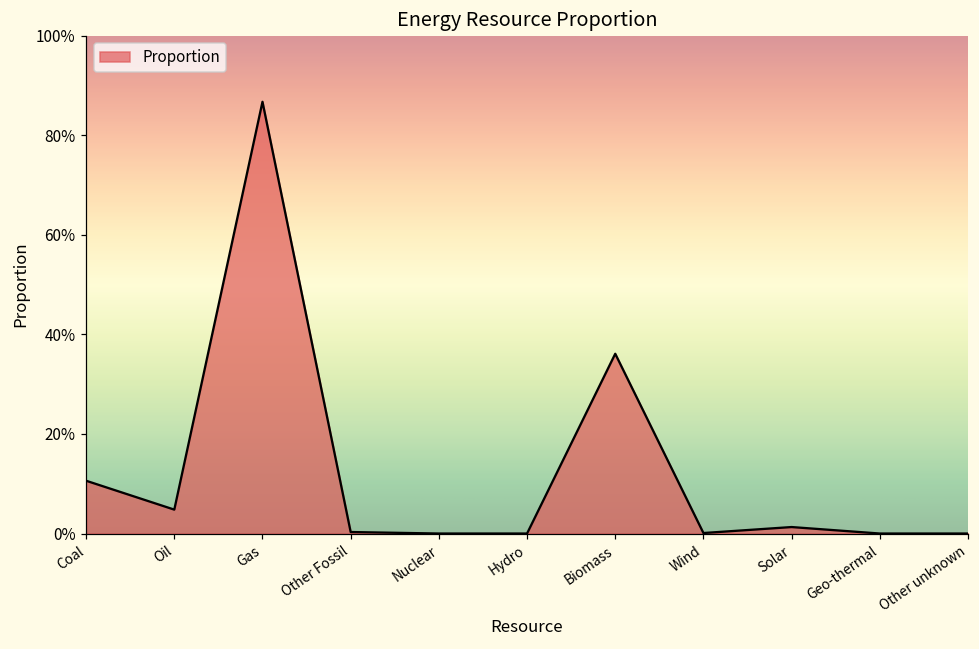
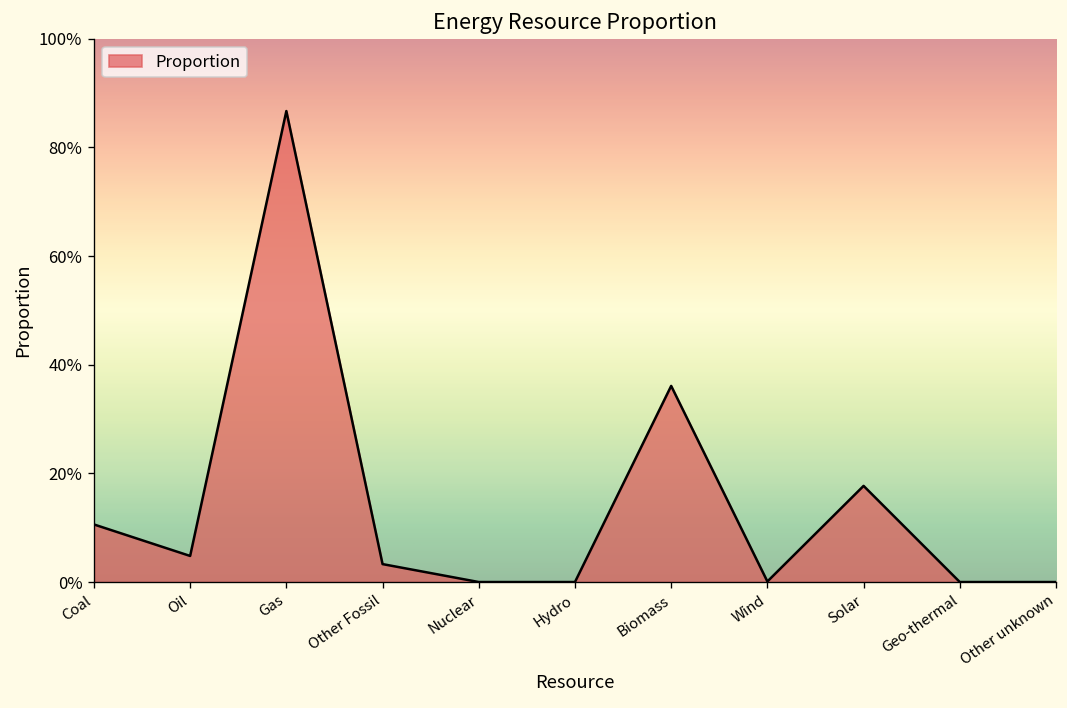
Other Fossil: 0% -> 3%
Solar: 1% -> 18%
